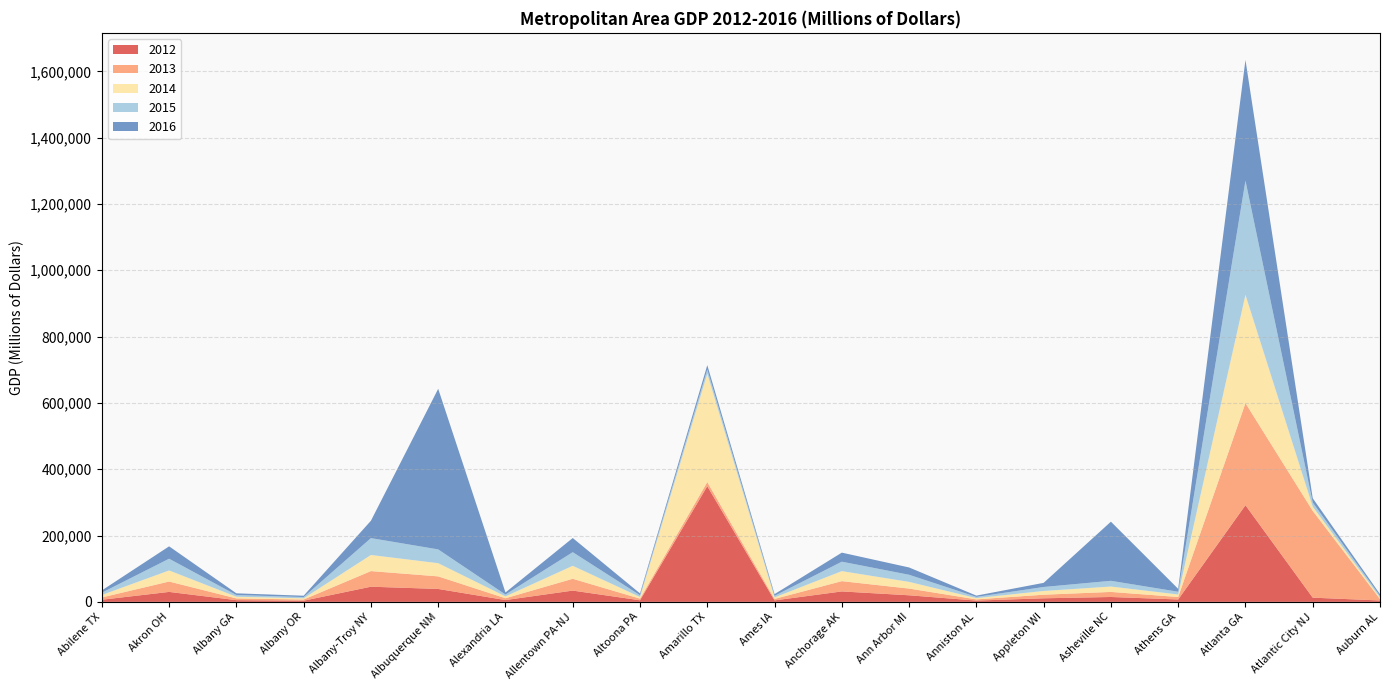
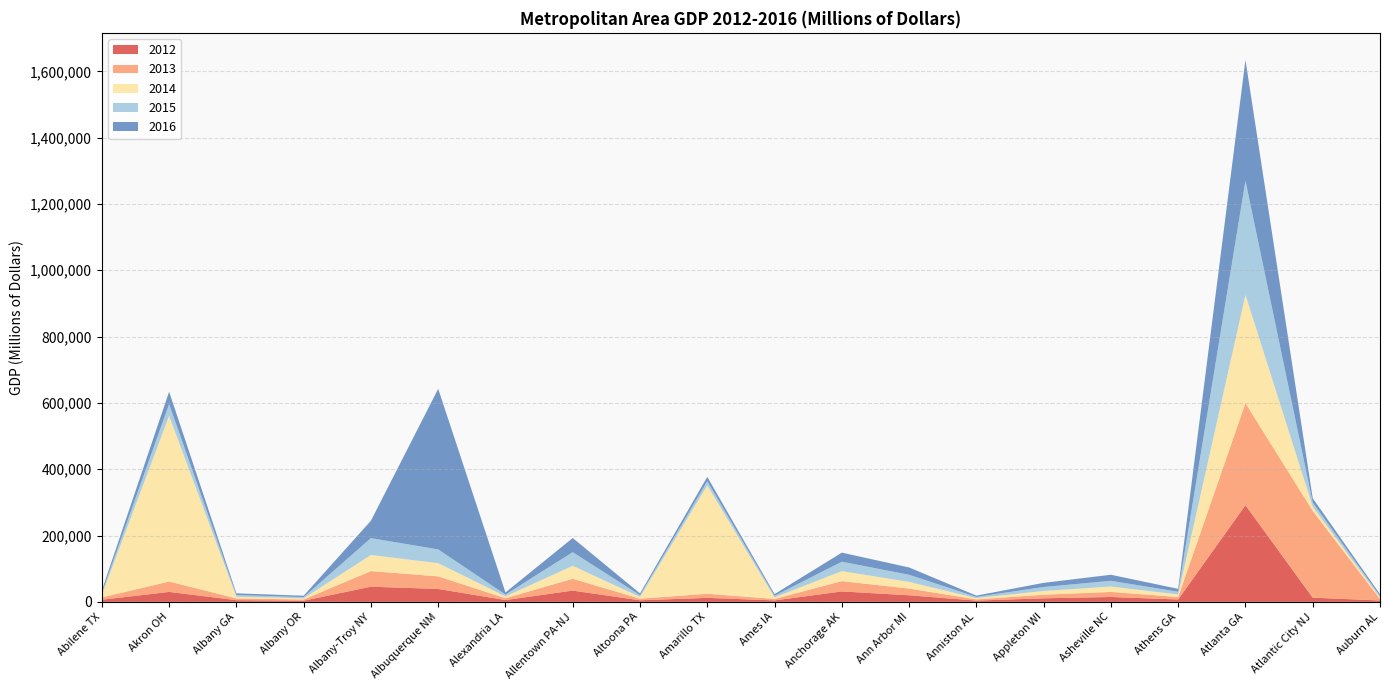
2014, Akron OH: 30,000 -> 500,000
2012, Amarillo TX: 350,000 -> 10,000
2016, Asheville NC: 180,000 -> 20,000
